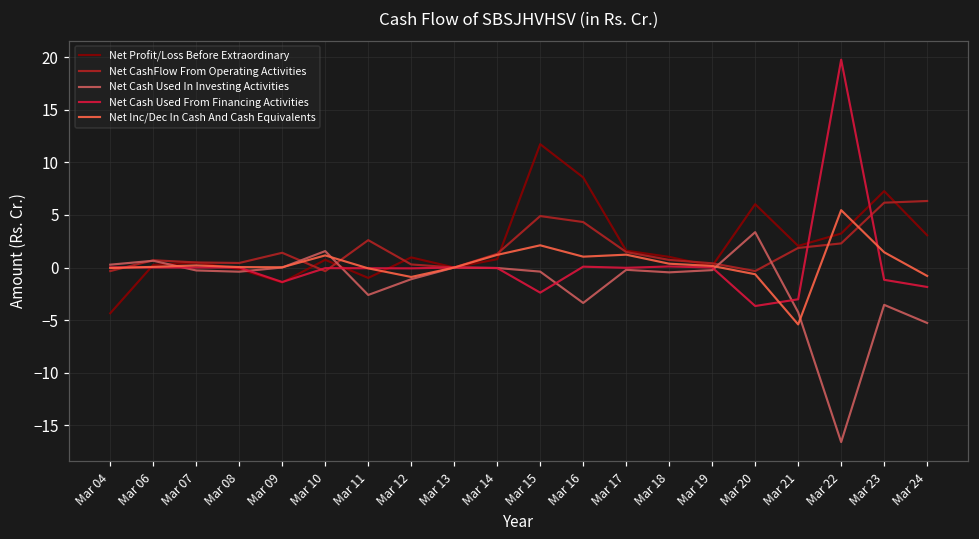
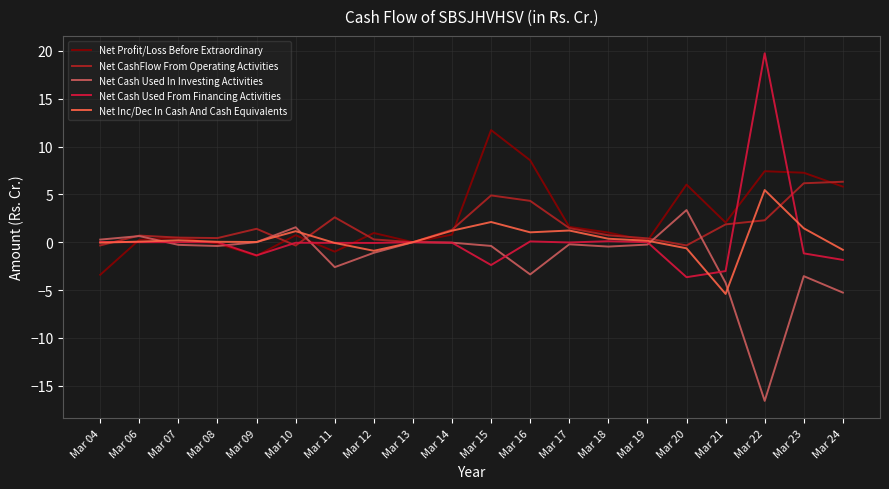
Net Profit/Loss Before Extraordinary, Mar 04: -4 -> -3
Net Profit/Loss Before Extraordinary, Mar 22: 3 -> 7
Net Profit/Loss Before Extraordinary, Mar 24: 3 -> 6
